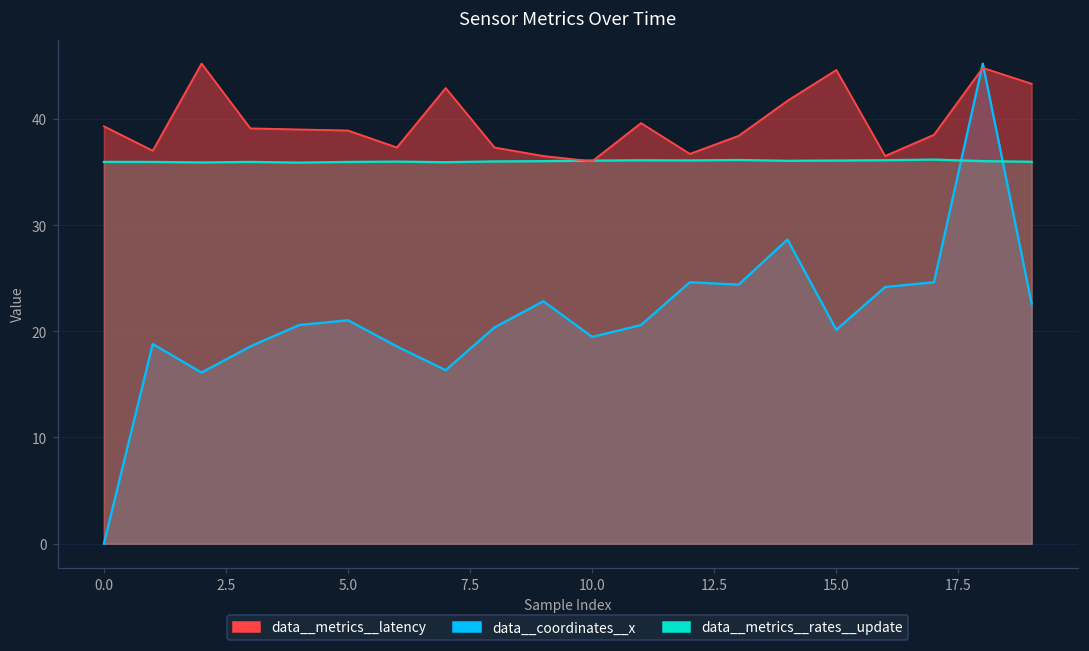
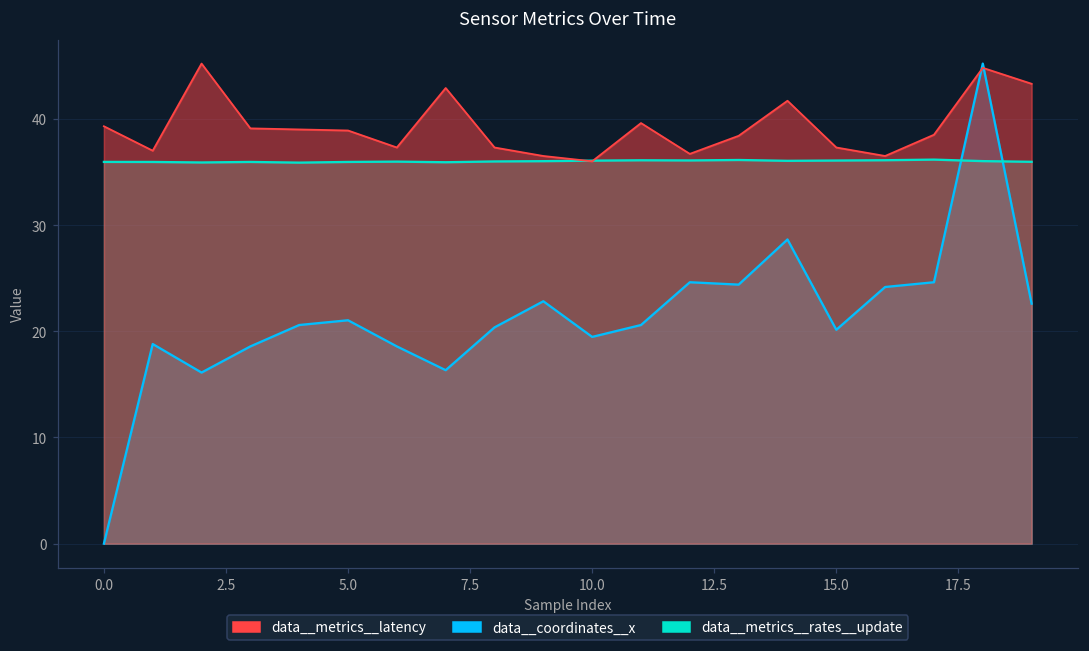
data__metrics__latency, 15.0: 45 -> 37
